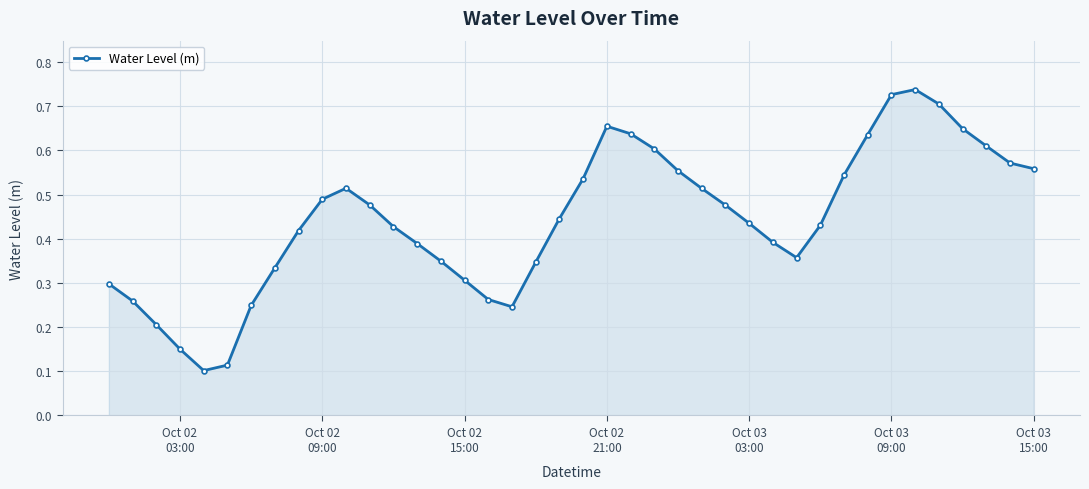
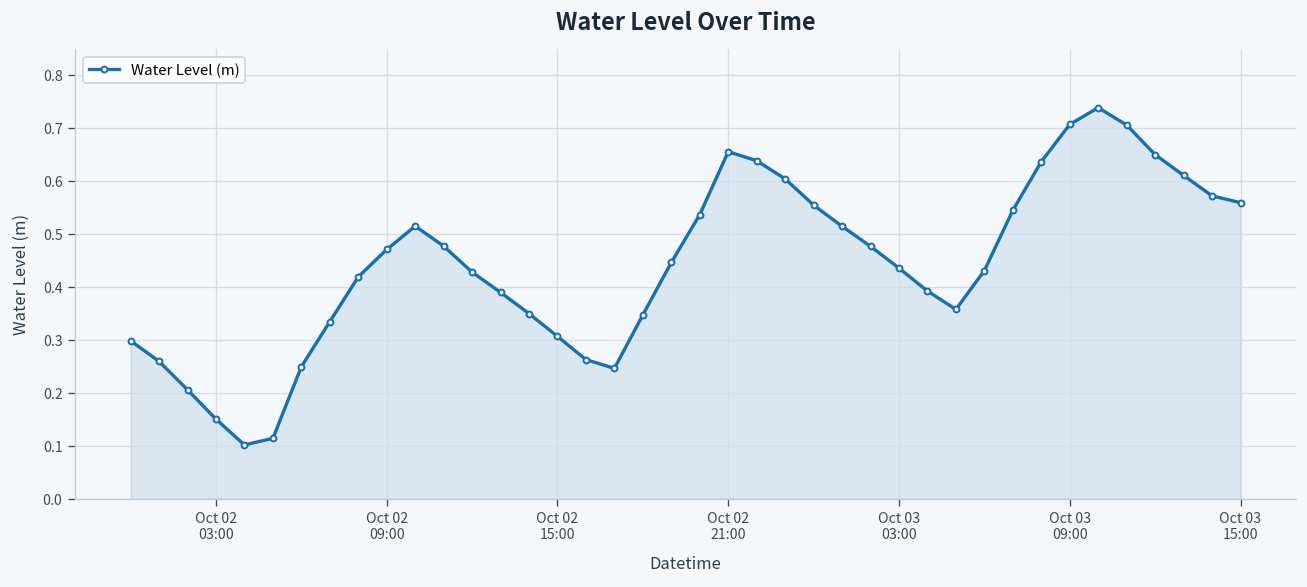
Oct 02 09:00: 0.49 -> 0.47
Oct 03 09:00: 0.73 -> 0.71
